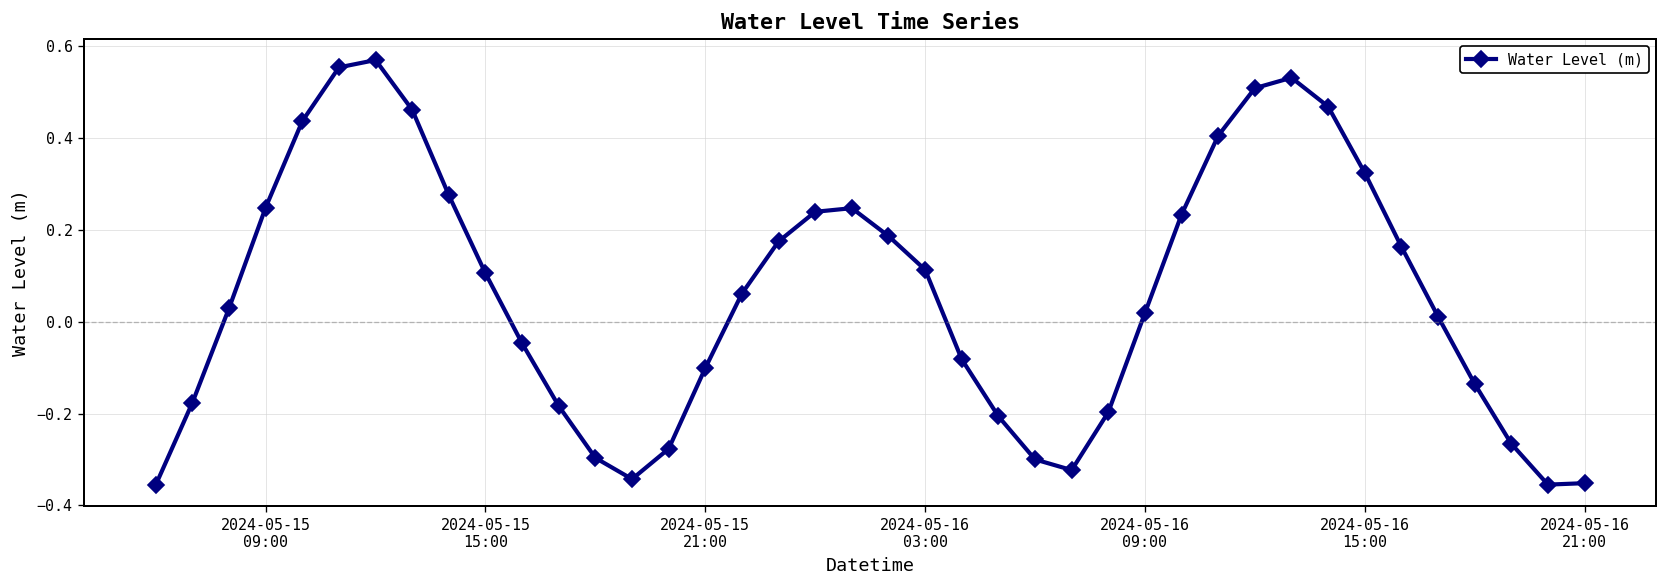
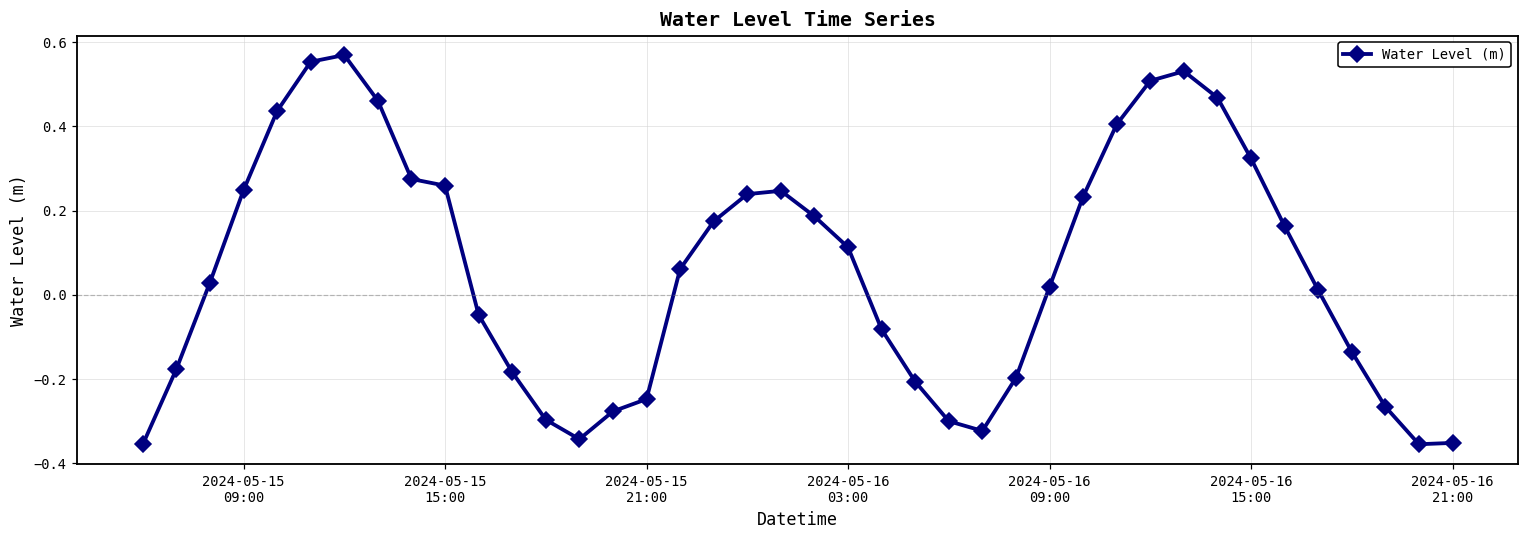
2024-05-15 15:00: 0.11 -> 0.26
2024-05-15 21:00: -0.10 -> -0.25
